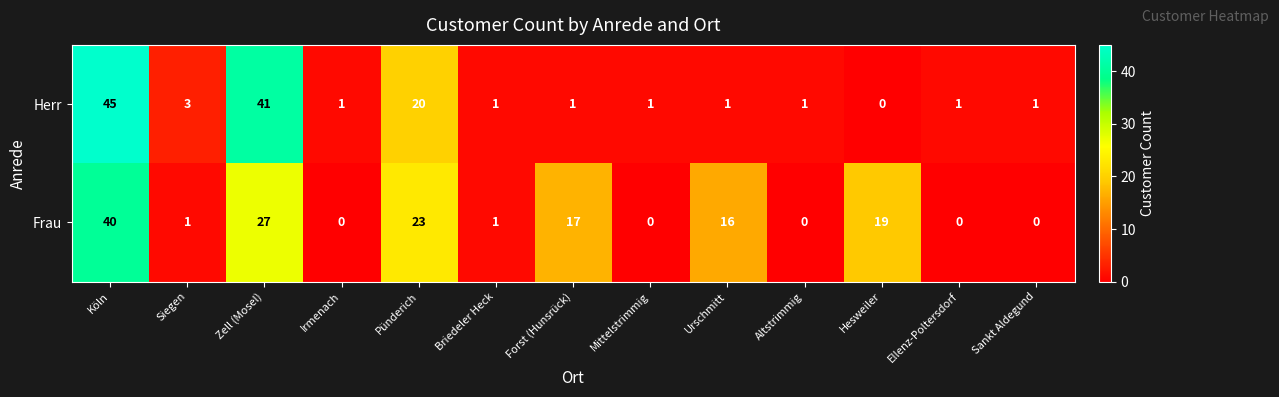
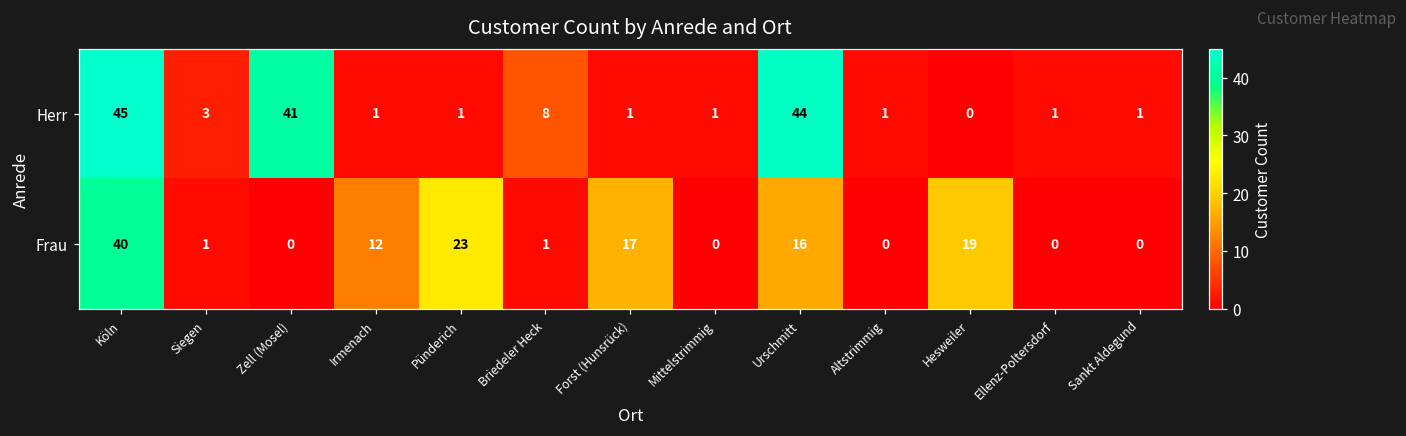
Herr, Pünderich: 20 -> 1
Herr, Briedeler Heck: 1 -> 8
Herr, Urschmitt: 1 -> 44
Frau, Zell (Mosel): 27 -> 0
Frau, Irmenach: 0 -> 12
